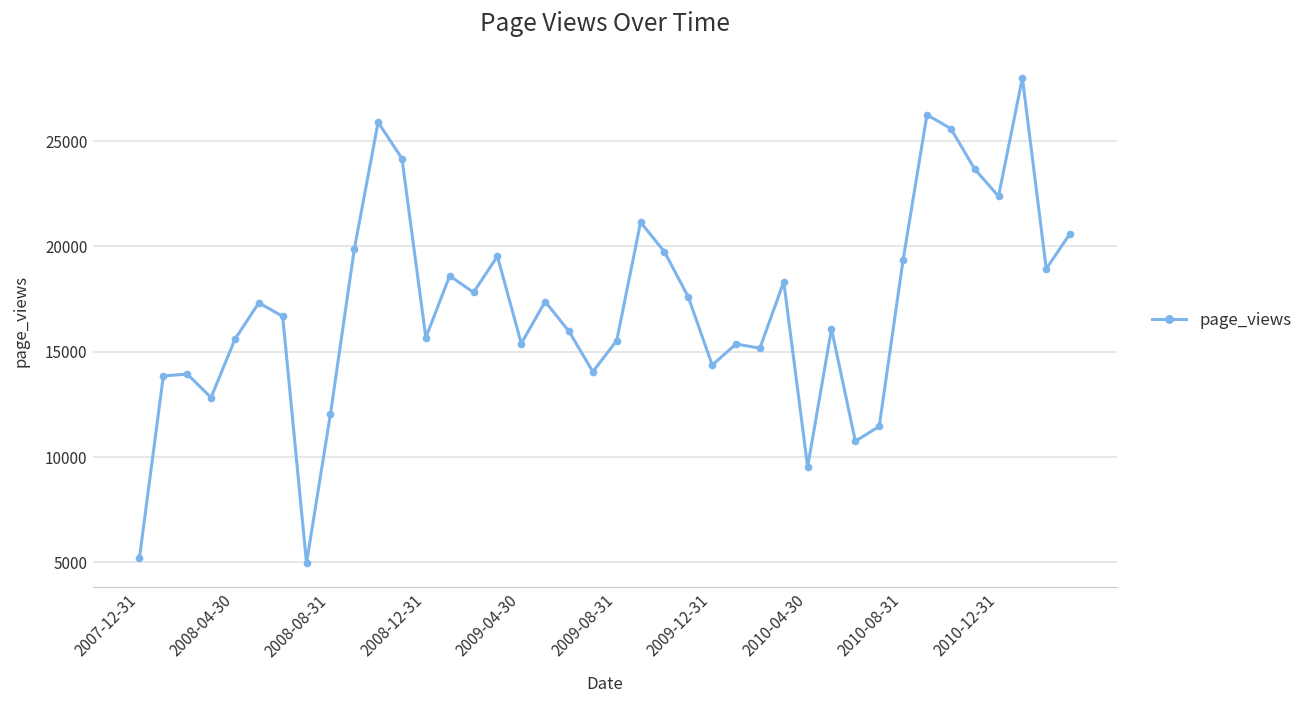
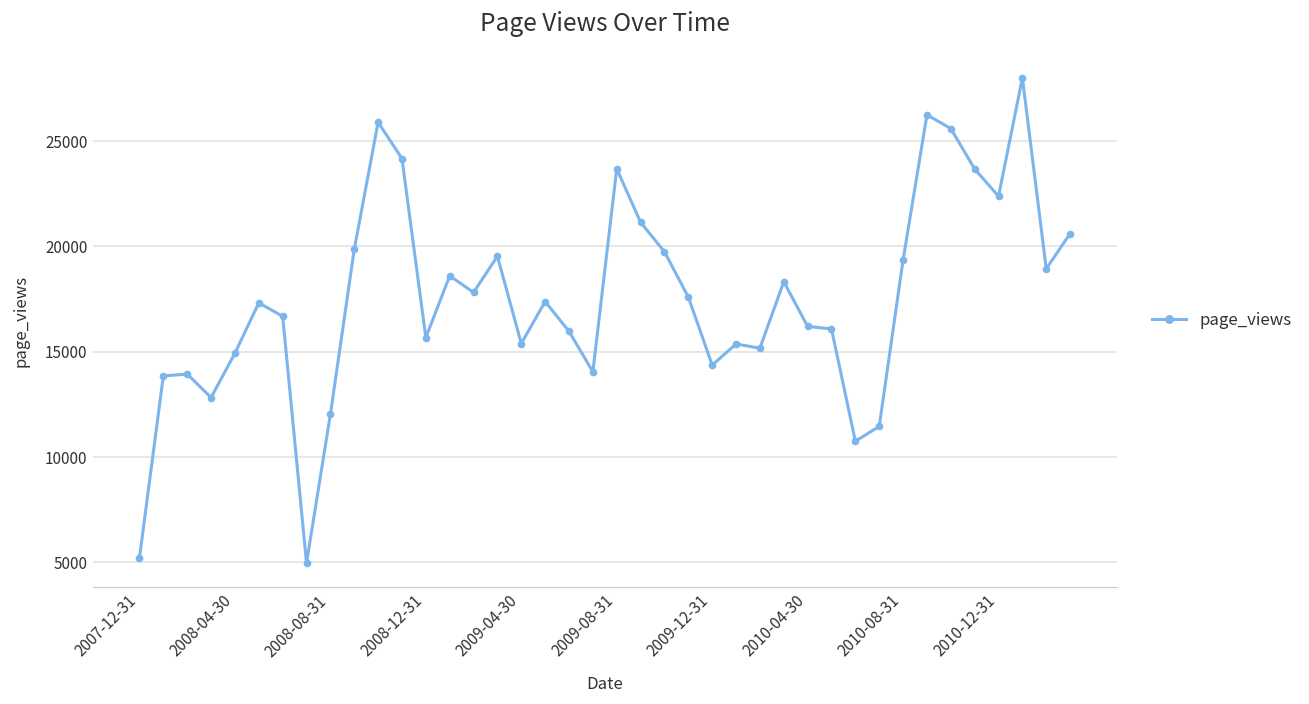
2008-04-30: 15600 -> 14900
2009-08-31: 15500 -> 23700
2010-04-30: 9500 -> 16200
